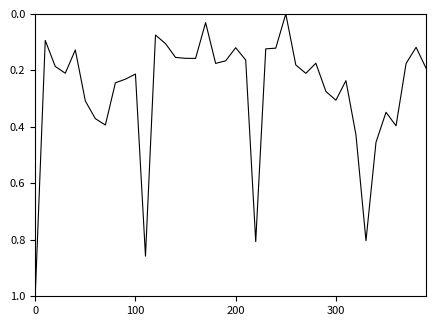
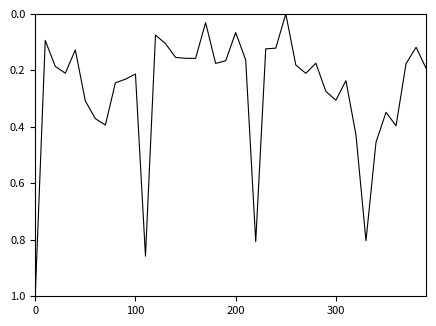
200: 0.12 -> 0.07
